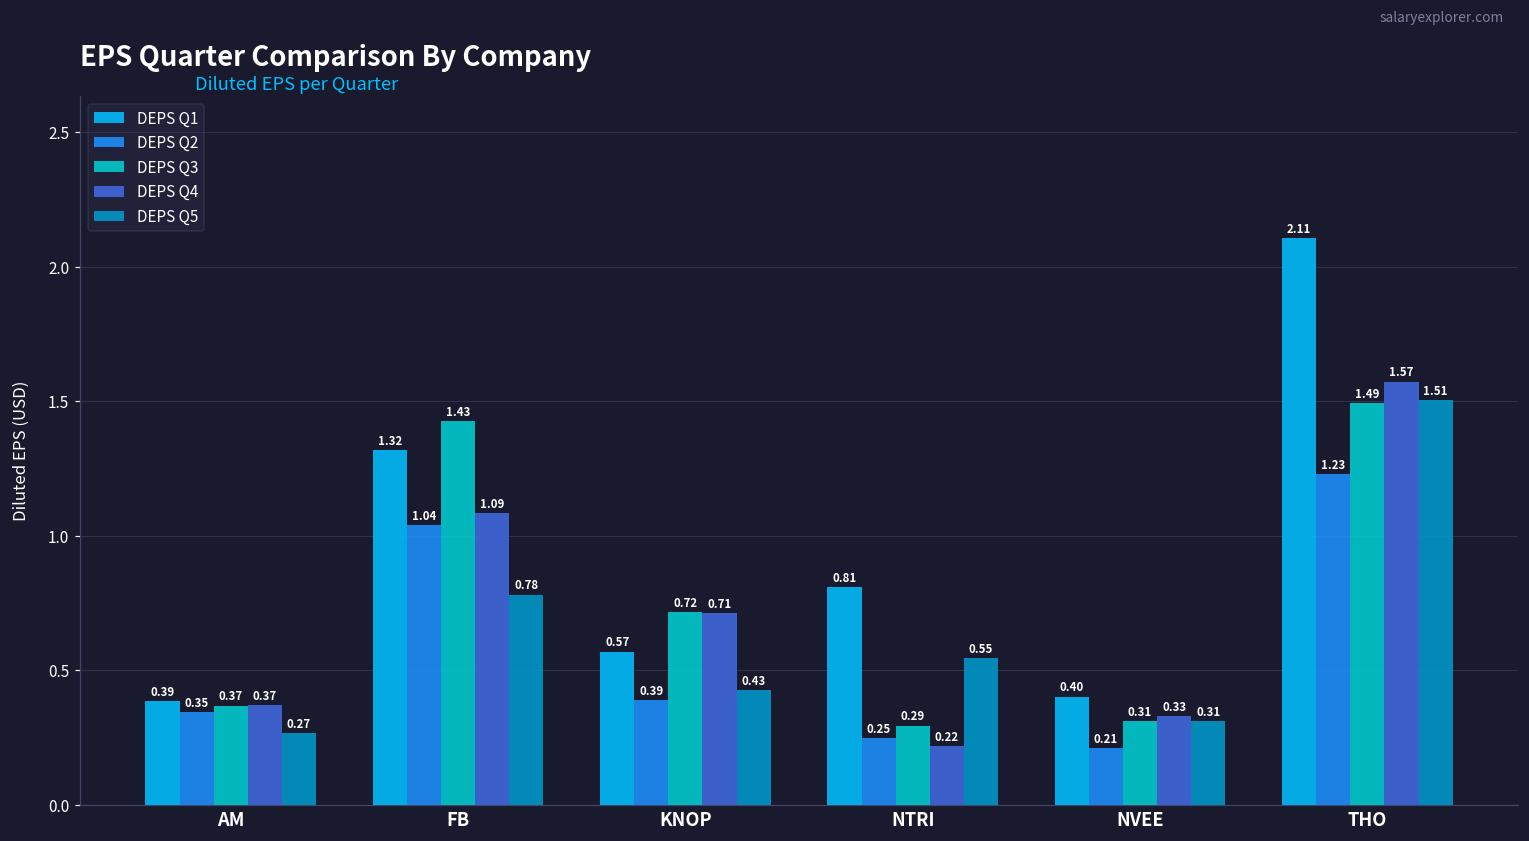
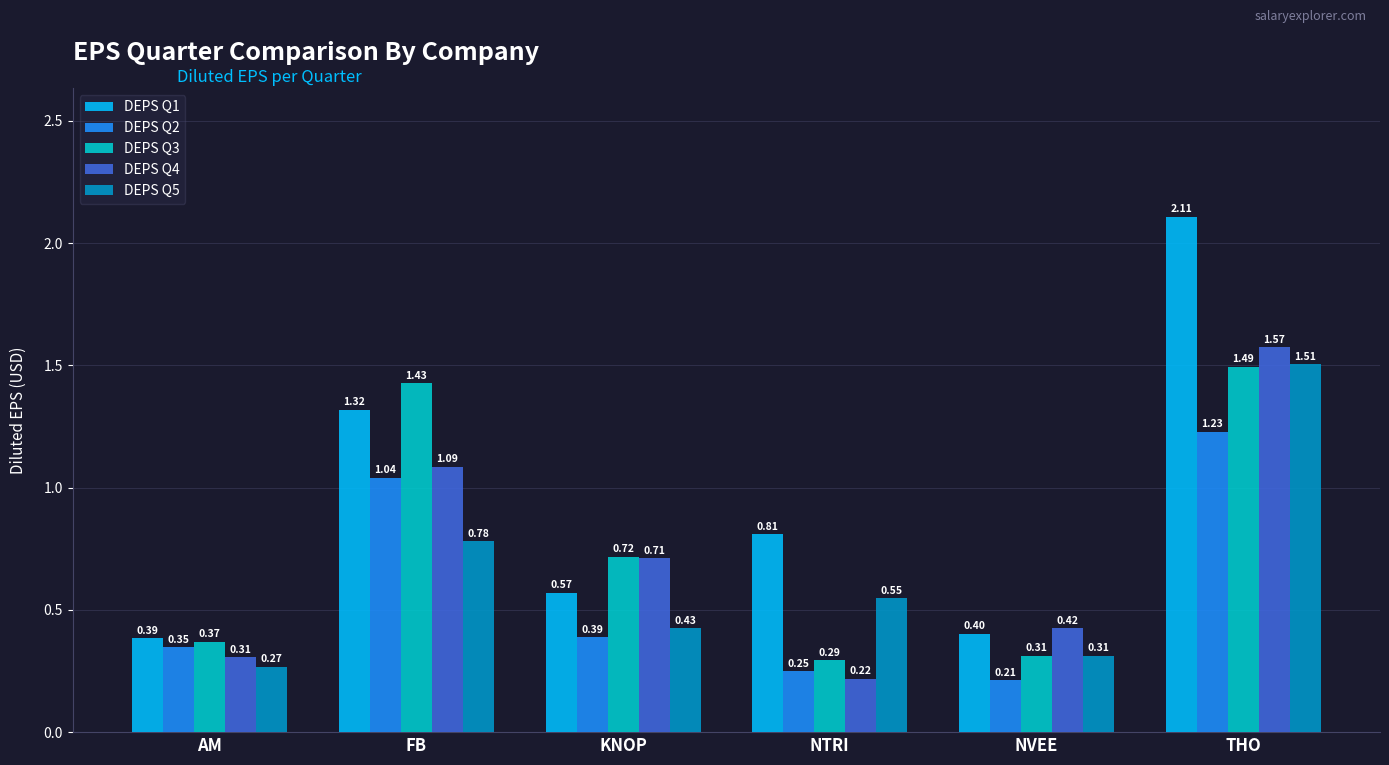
DEPS Q4, AM: 0.37 -> 0.31
DEPS Q4, NVEE: 0.33 -> 0.42
